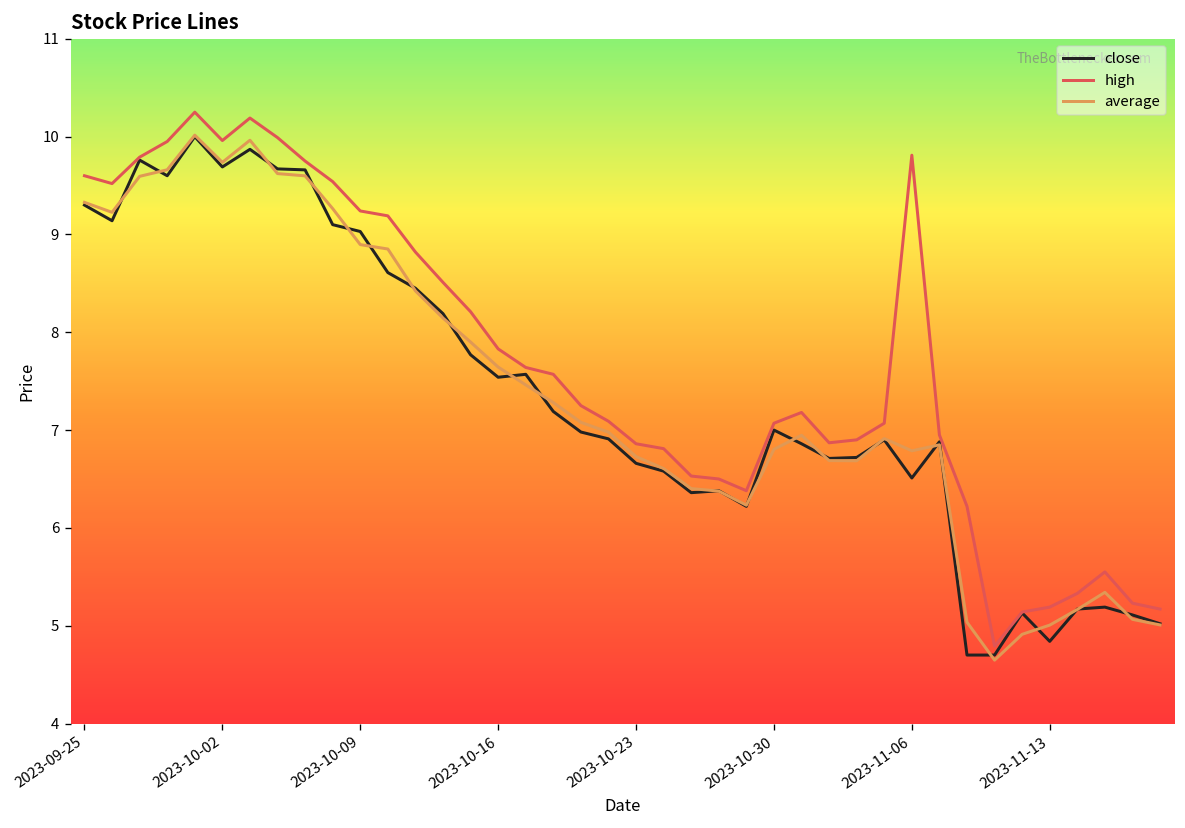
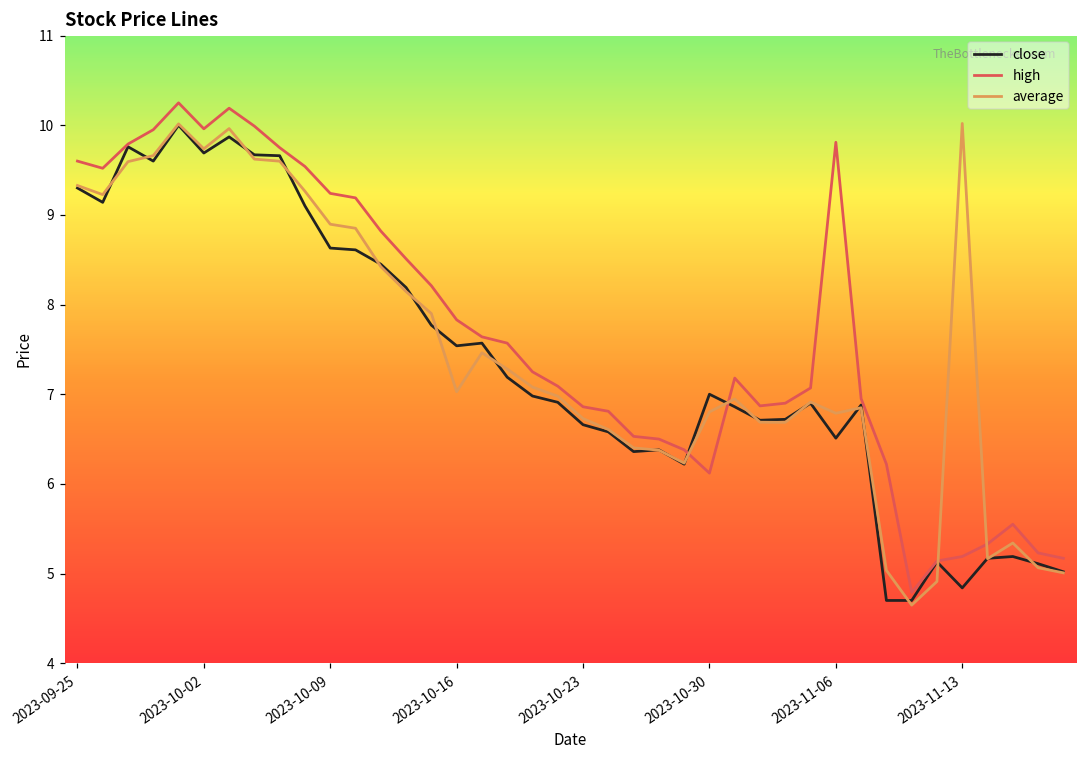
close, 2023-10-09: 9.0 -> 8.6
average, 2023-10-16: 7.6 -> 7.0
high, 2023-10-30: 7.1 -> 6.1
average, 2023-11-13: 5.0 -> 10.0
